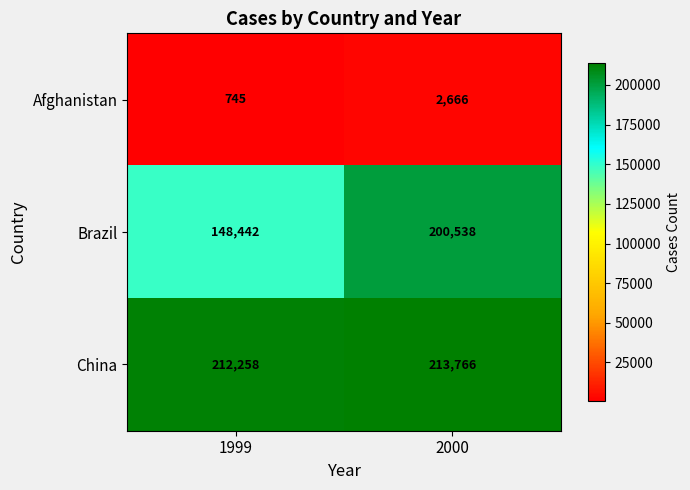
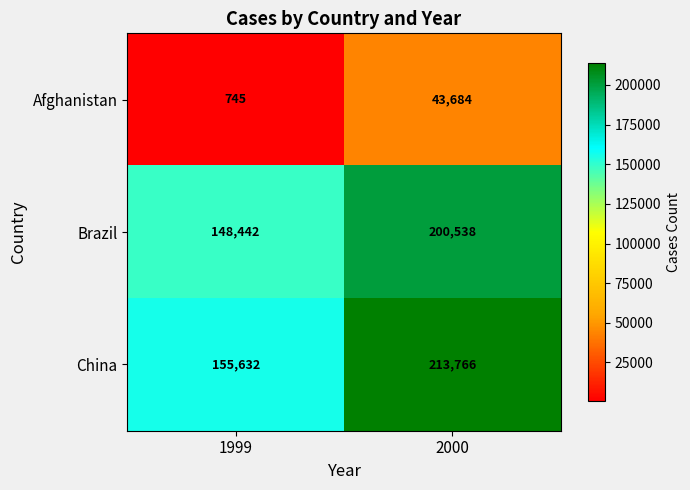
Afghanistan, 2000: 2,666 -> 43,684
China, 1999: 212,258 -> 155,632
